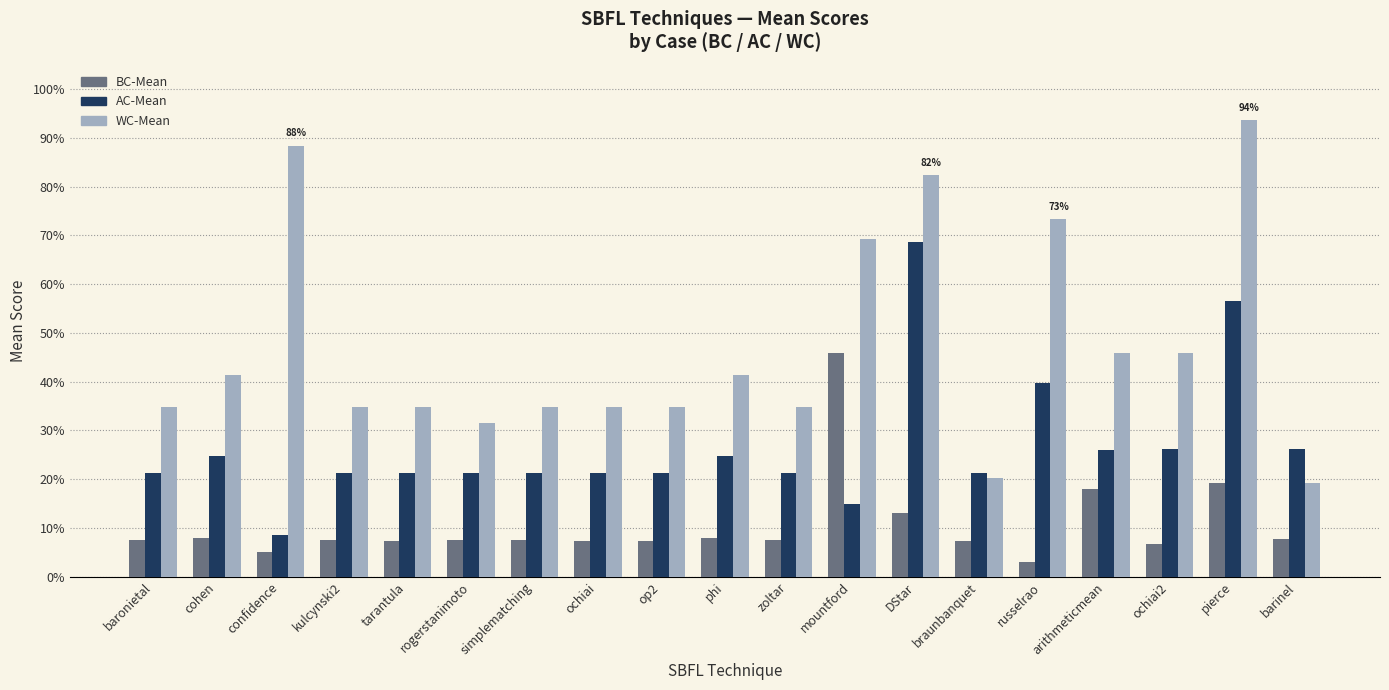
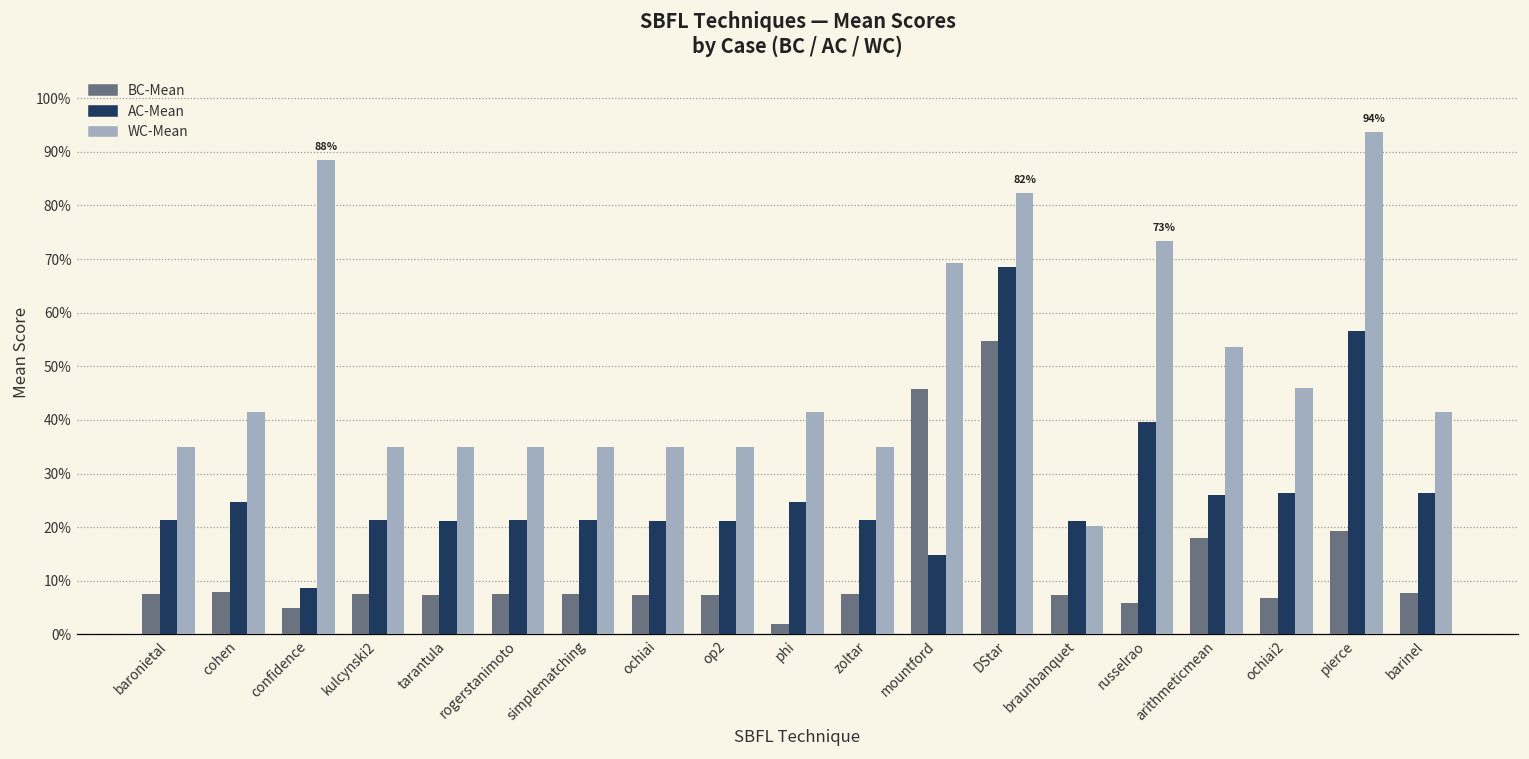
WC-Mean, rogerstanimoto: 32% -> 35%
BC-Mean, phi: 8% -> 2%
BC-Mean, DStar: 13% -> 55%
BC-Mean, russelrao: 3% -> 6%
WC-Mean, arithmeticmean: 46% -> 54%
WC-Mean, barinel: 19% -> 41%
